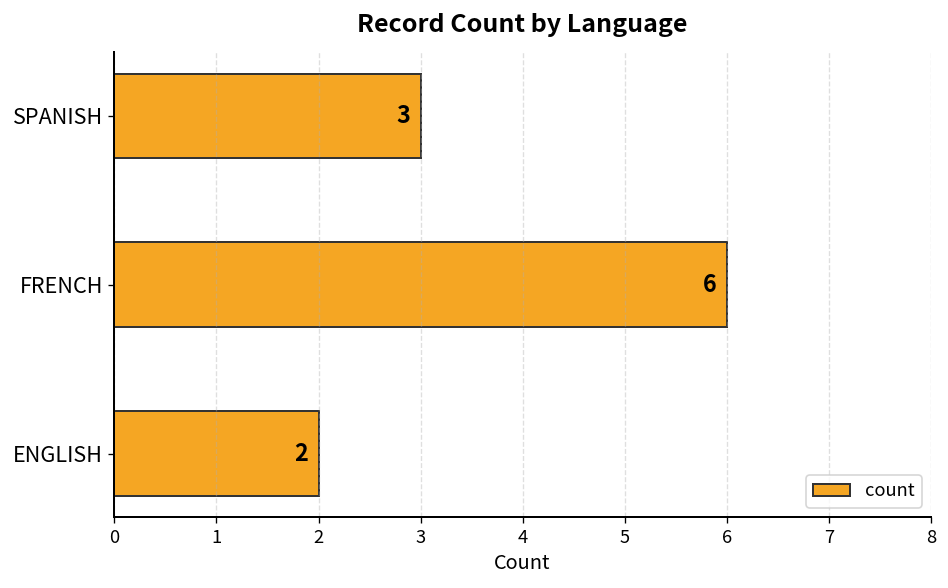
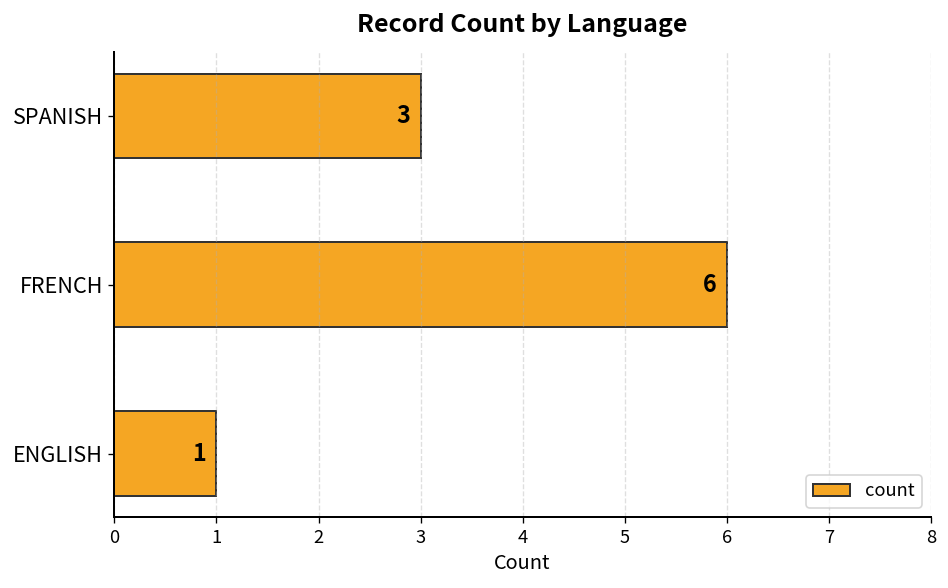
ENGLISH: 2 -> 1
